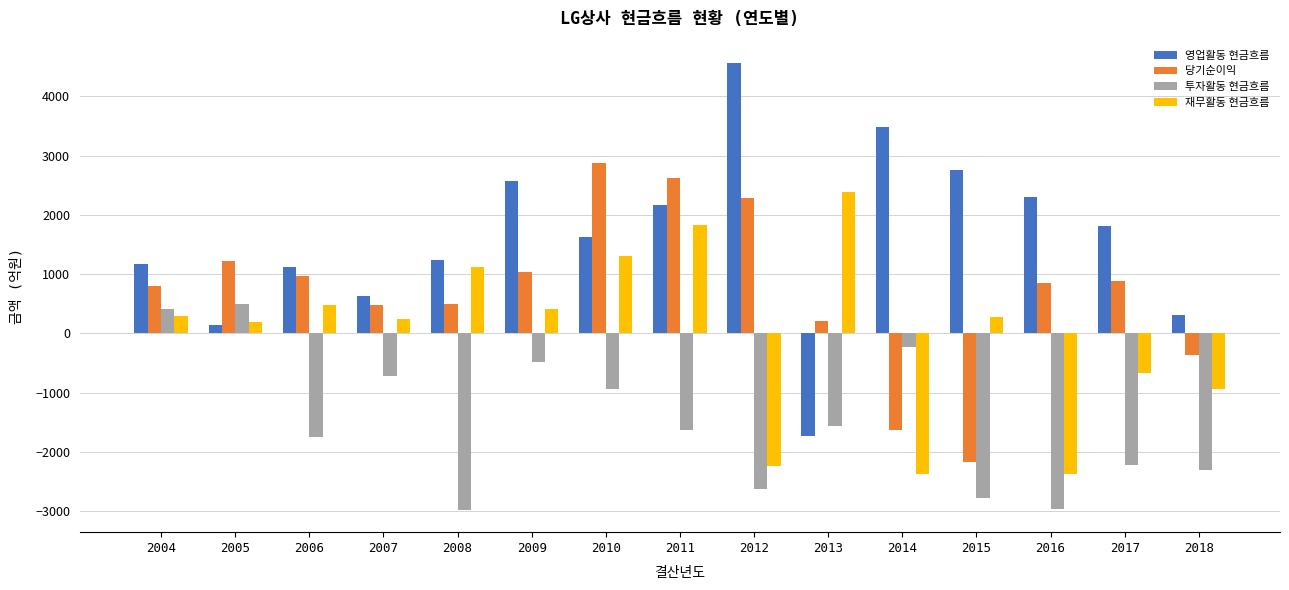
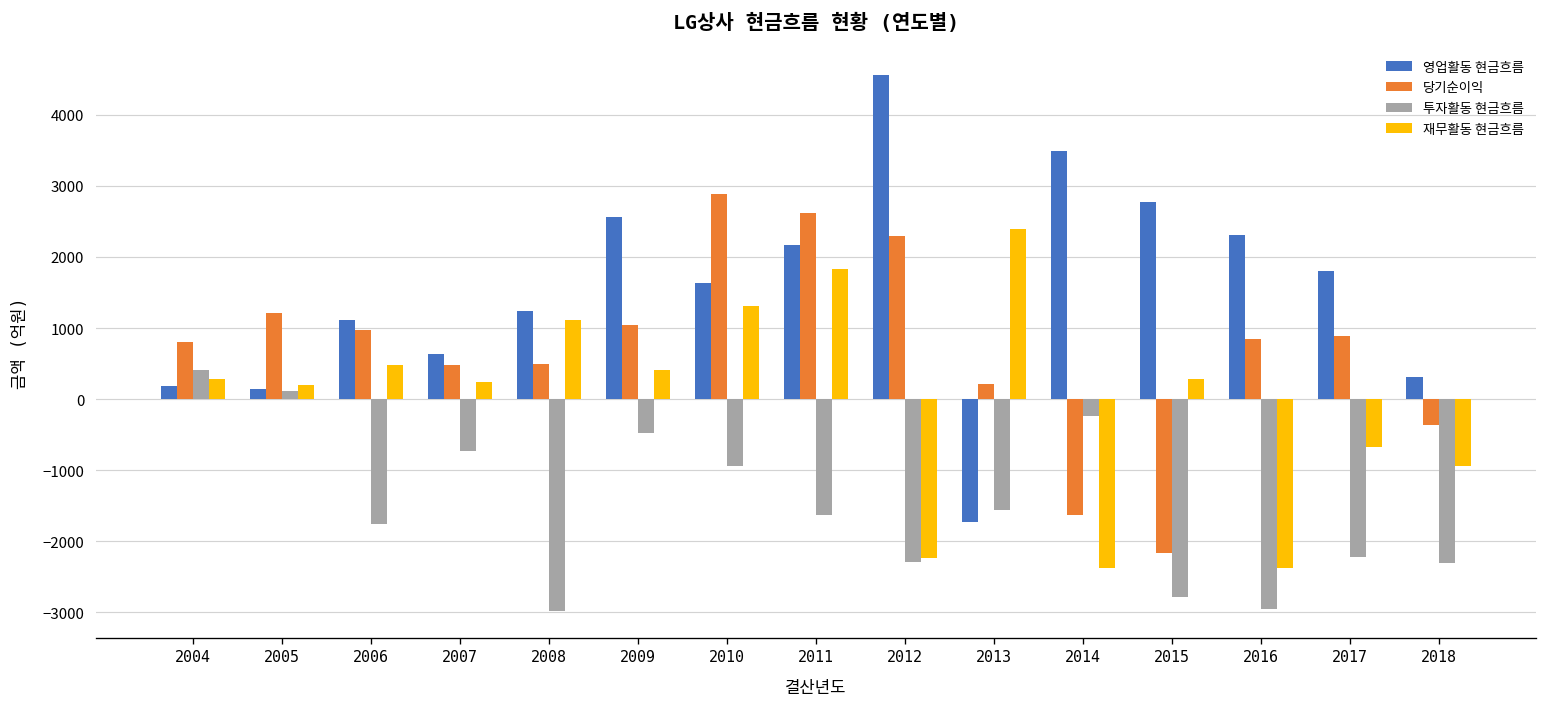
영업활동 현금흐름, 2004: 1200 -> 200
투자활동 현금흐름, 2005: 500 -> 100
투자활동 현금흐름, 2012: -2600 -> -2300
